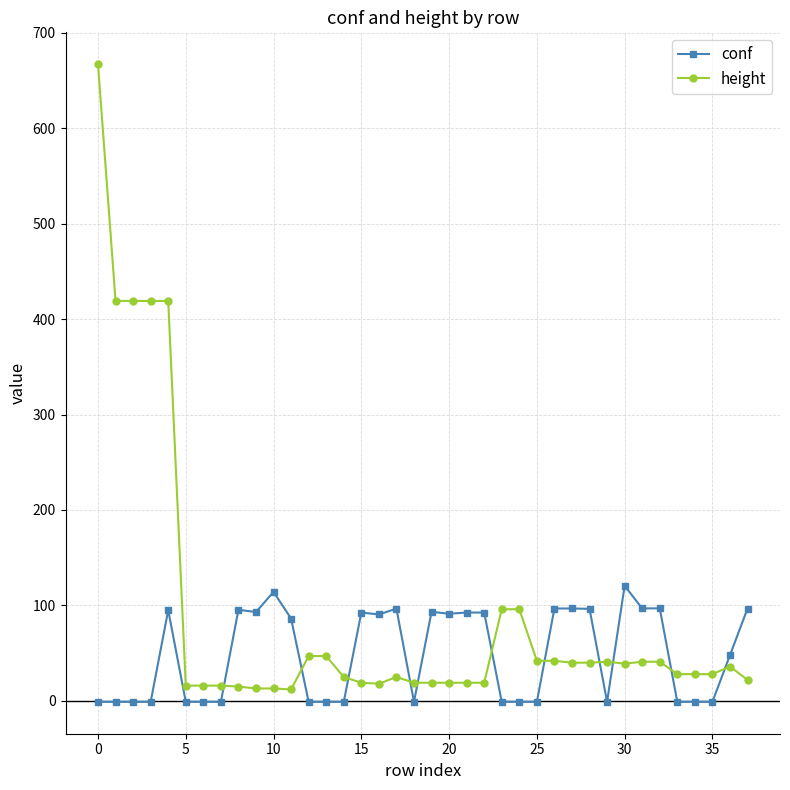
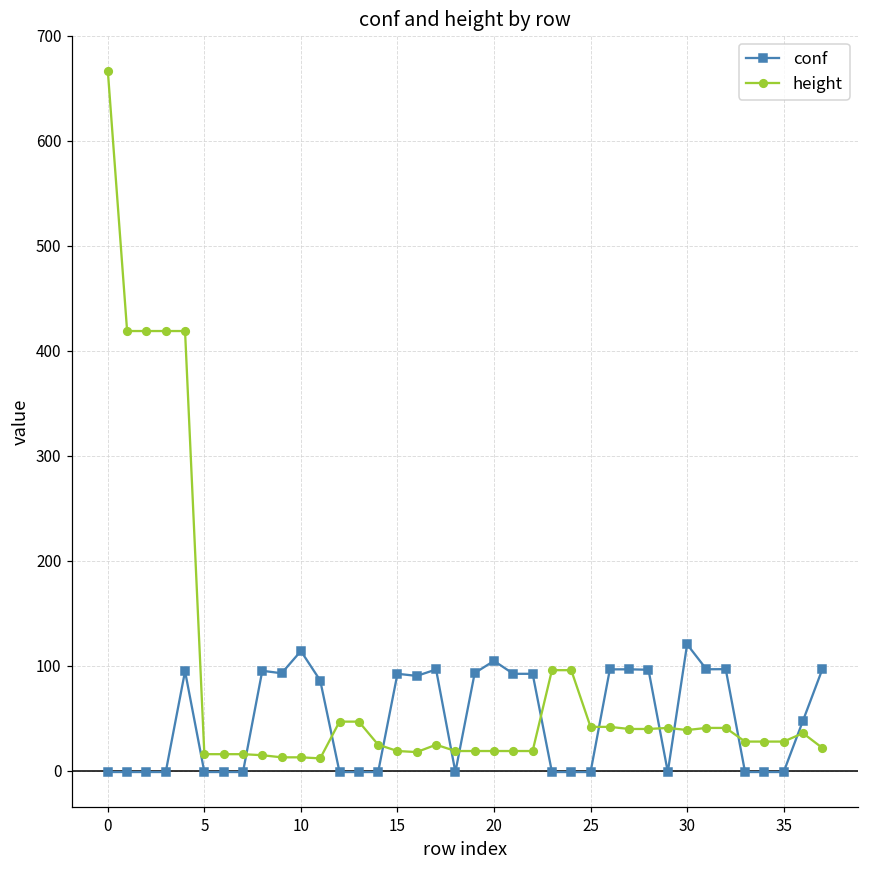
conf, 20: 90 -> 100
